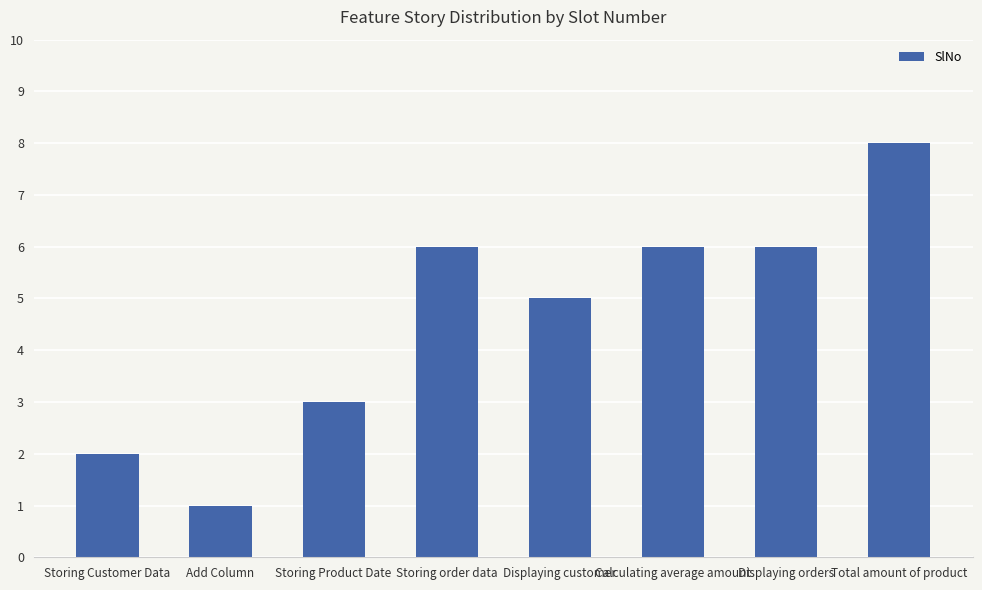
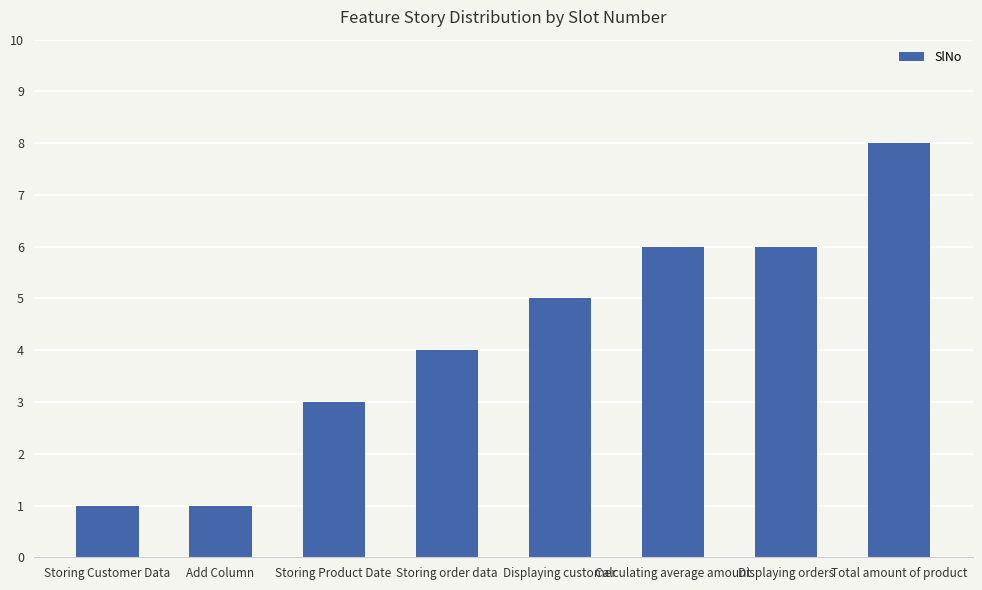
Storing Customer Data: 2 -> 1
Storing order data: 6 -> 4
